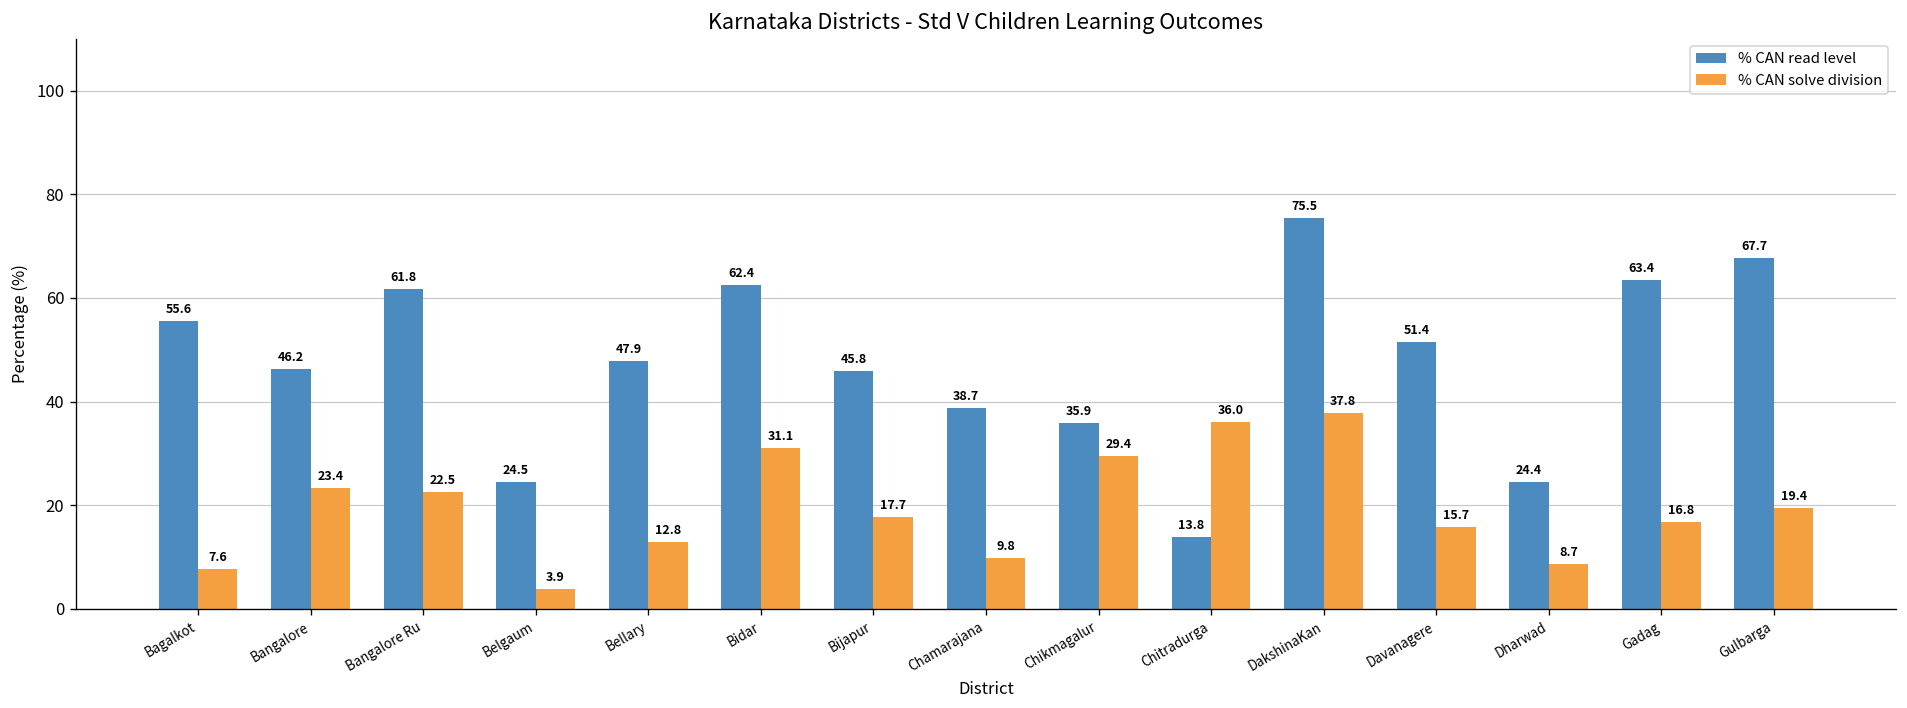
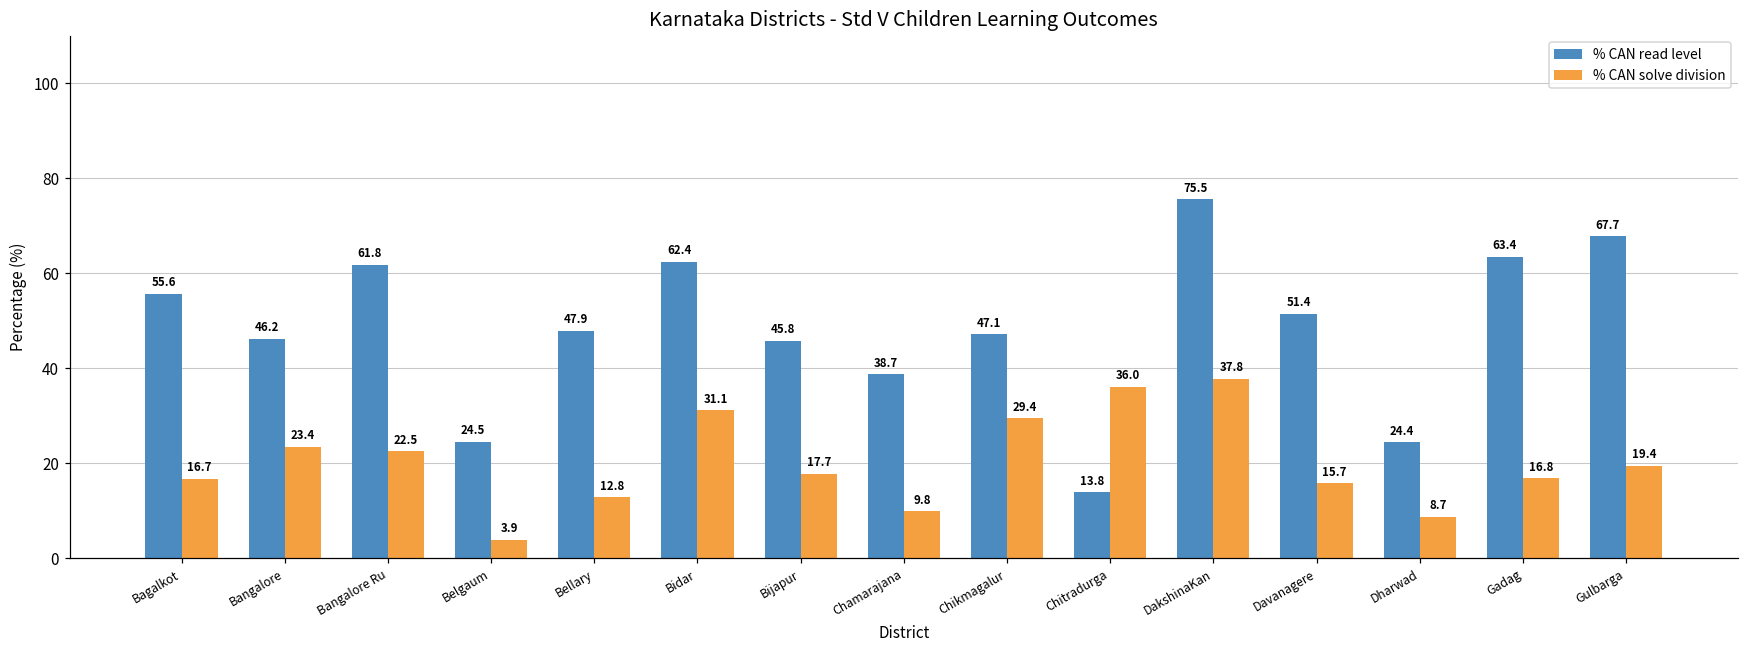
% CAN solve division, Bagalkot: 7.6 -> 16.7
% CAN read level, Chikmagalur: 35.9 -> 47.1
